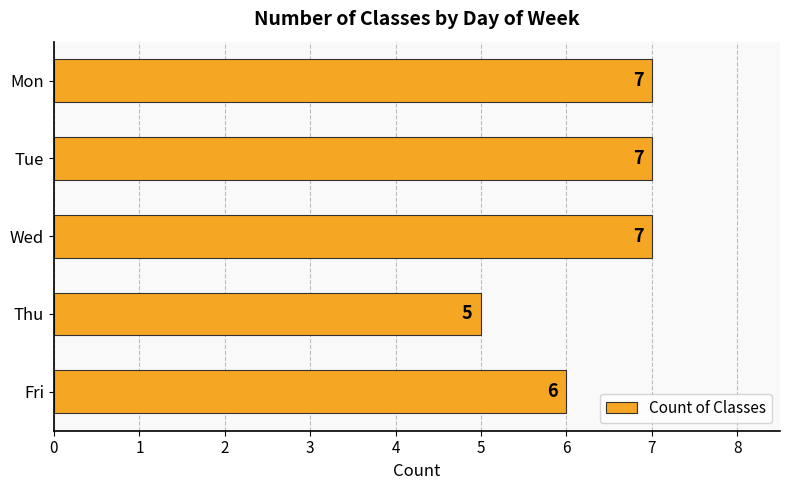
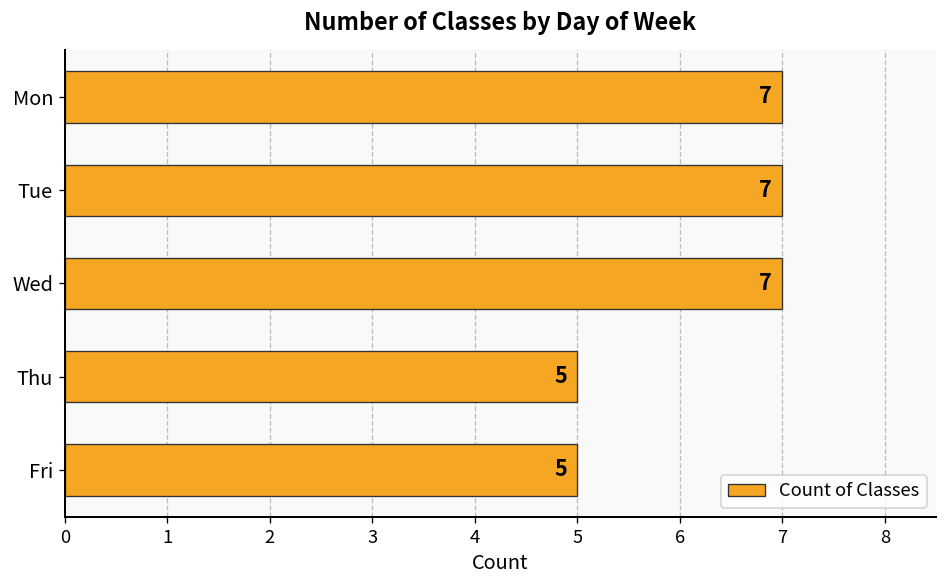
Fri: 6 -> 5
